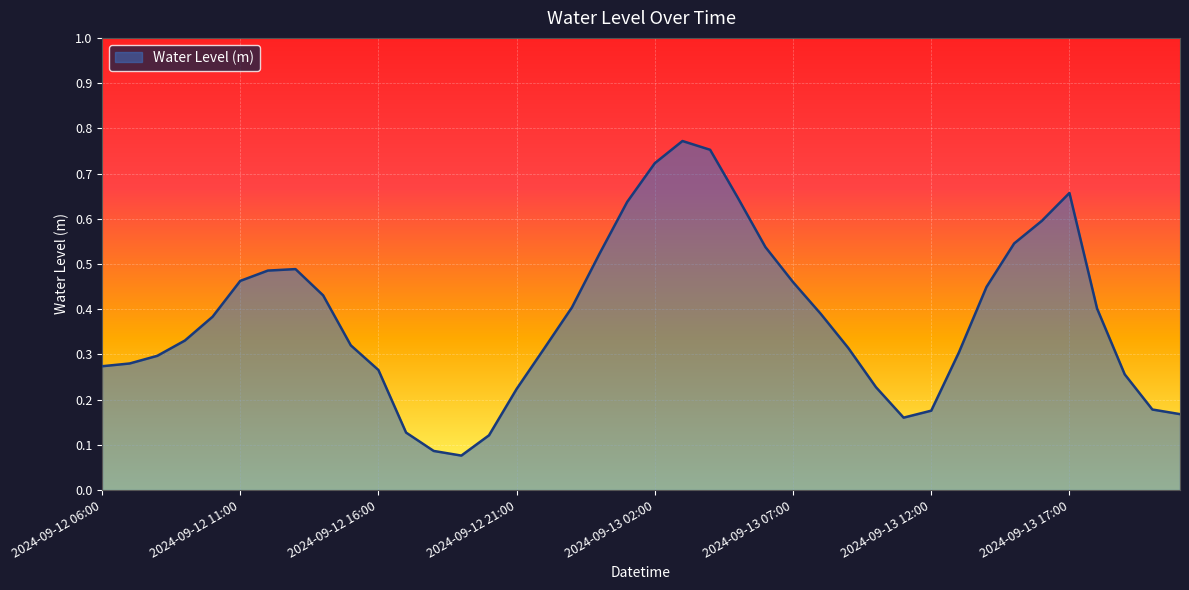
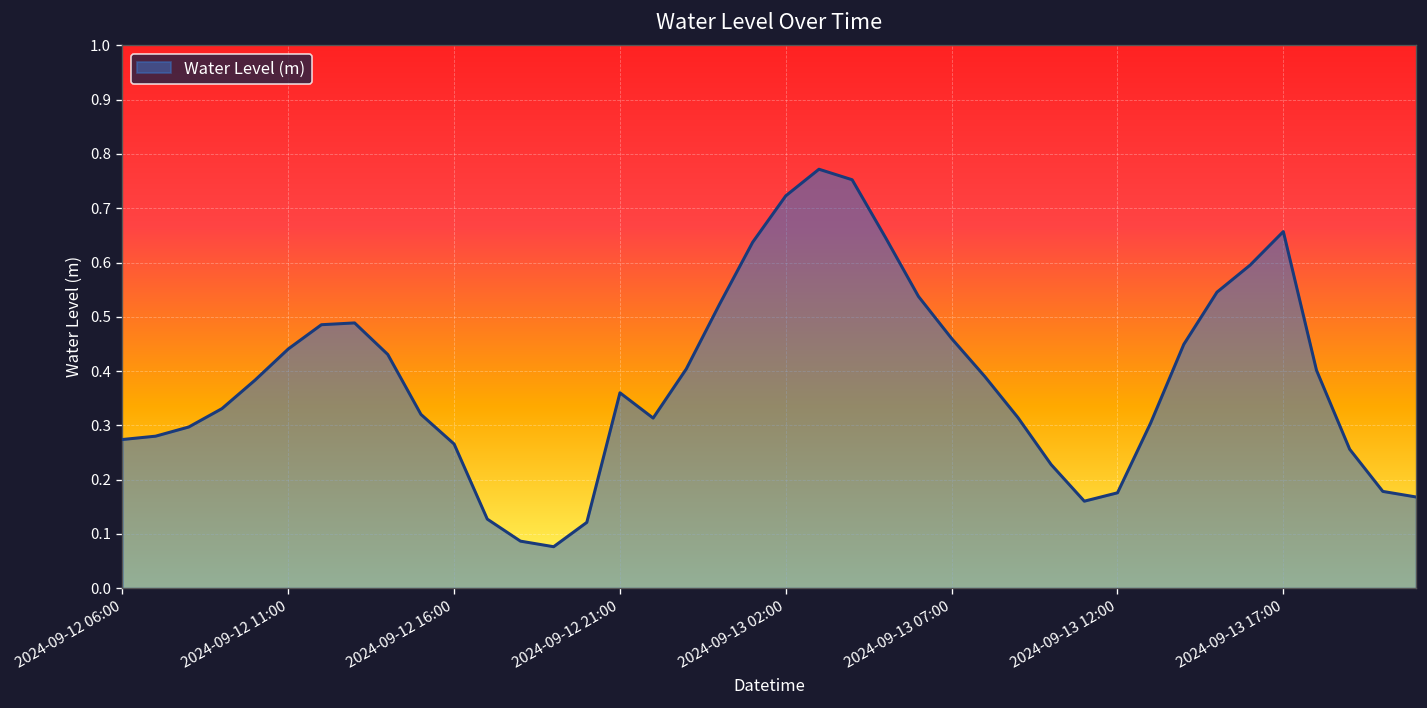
2024-09-12 11:00: 0.46 -> 0.44
2024-09-12 21:00: 0.22 -> 0.36
